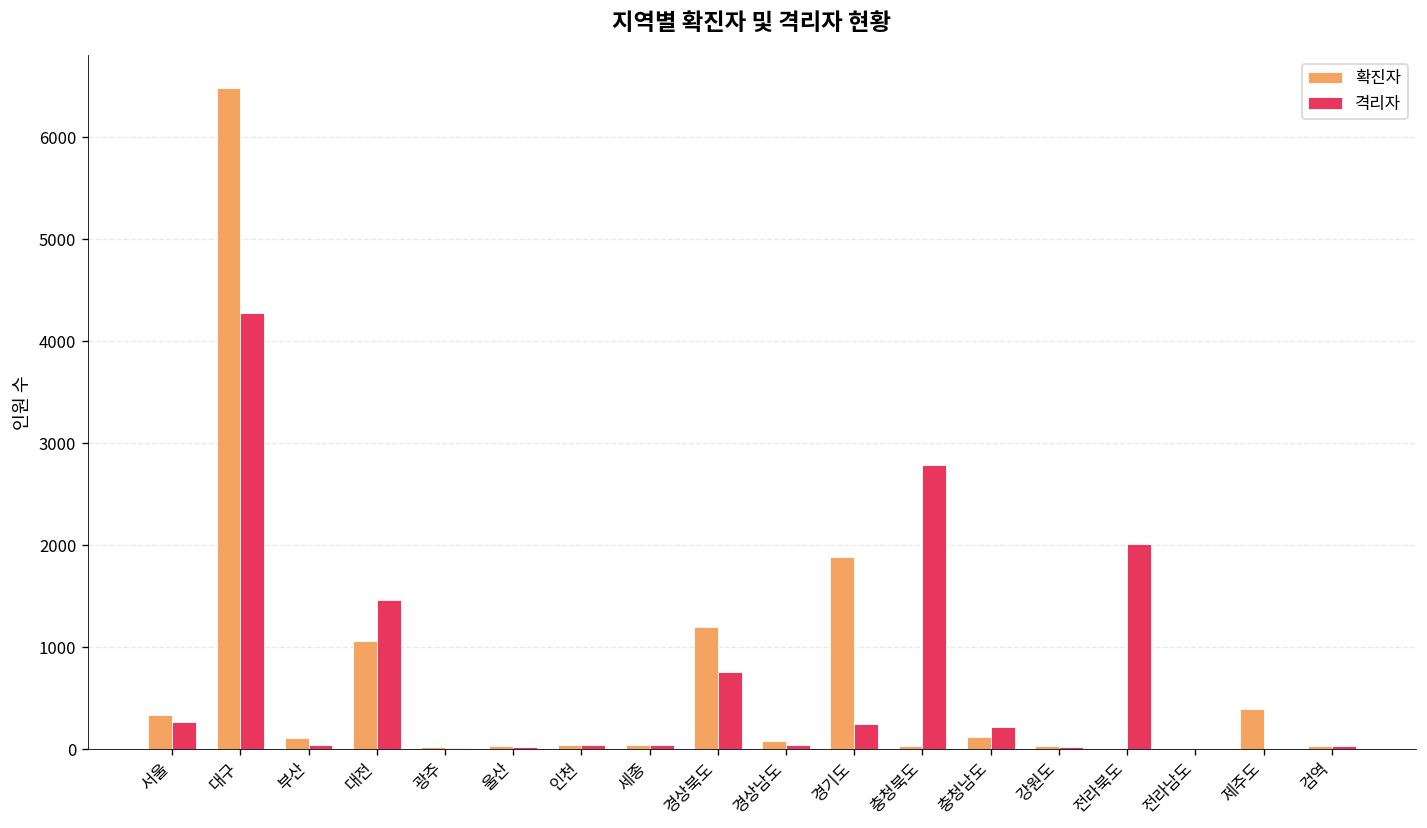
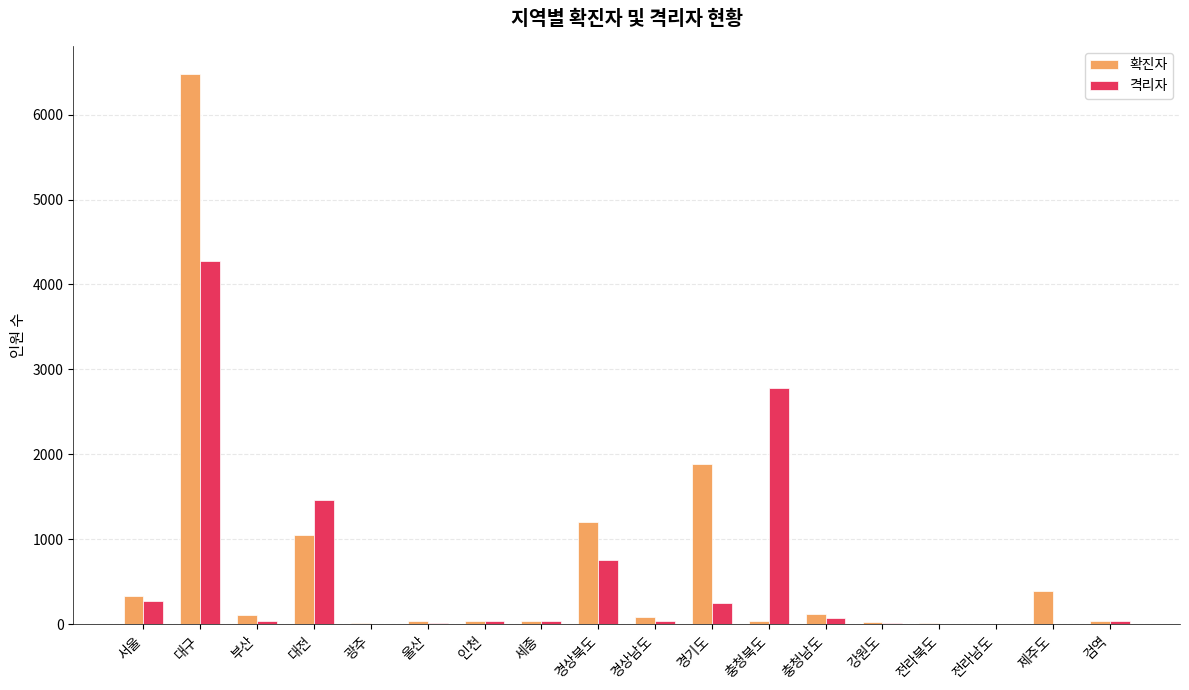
격리자, 충청남도: 200 -> 100
격리자, 전라북도: 2000 -> 0
